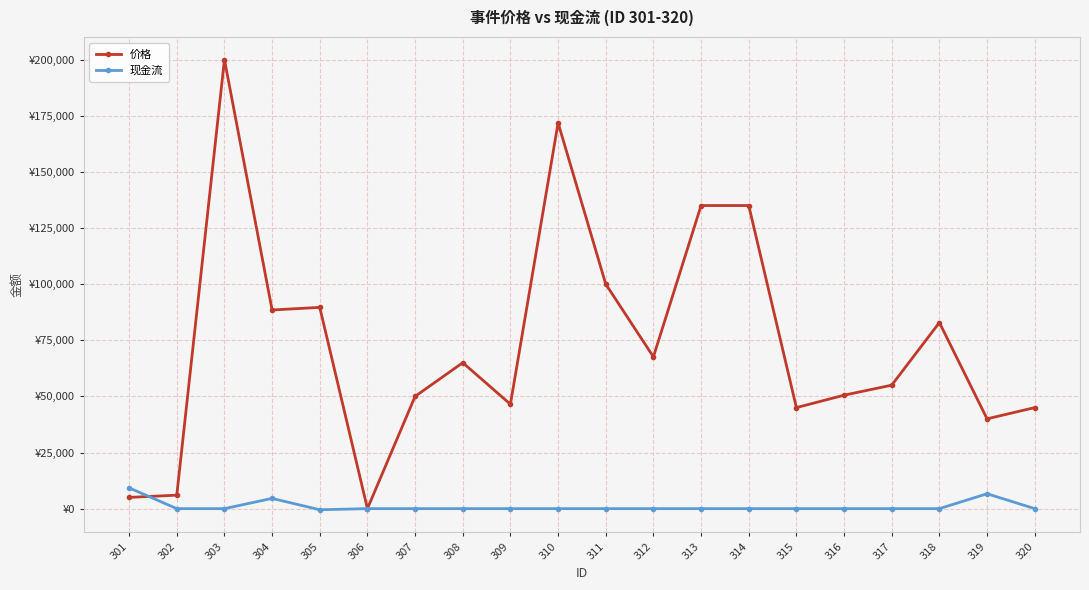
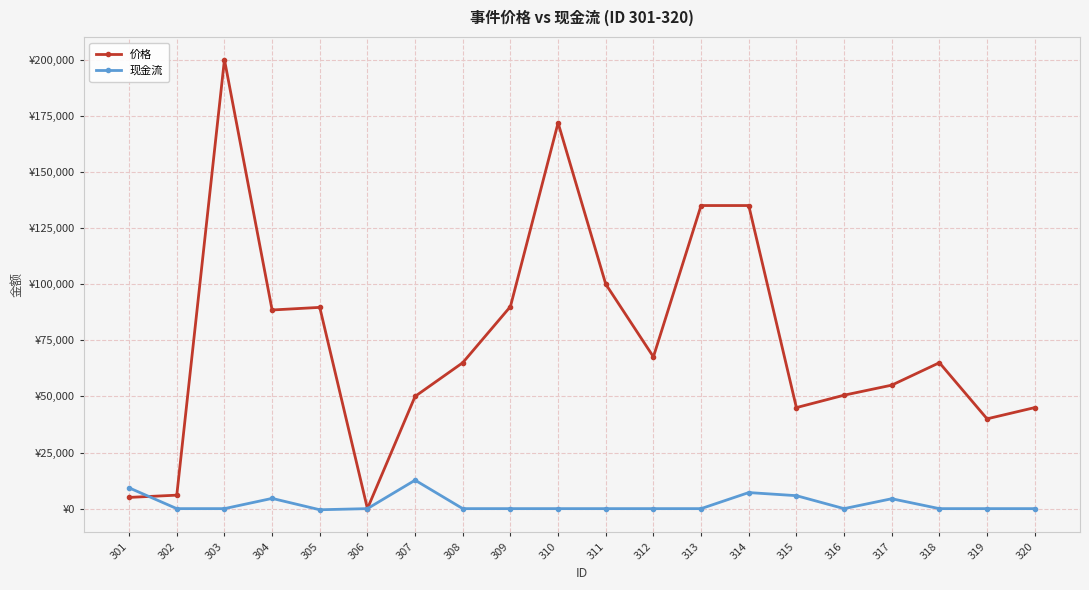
现金流, 307: ¥0 -> ¥13,000
价格, 309: ¥47,000 -> ¥90,000
现金流, 314: ¥0 -> ¥7,000
现金流, 315: ¥0 -> ¥6,000
现金流, 317: ¥0 -> ¥4,000
价格, 318: ¥83,000 -> ¥65,000
现金流, 319: ¥7,000 -> ¥0
